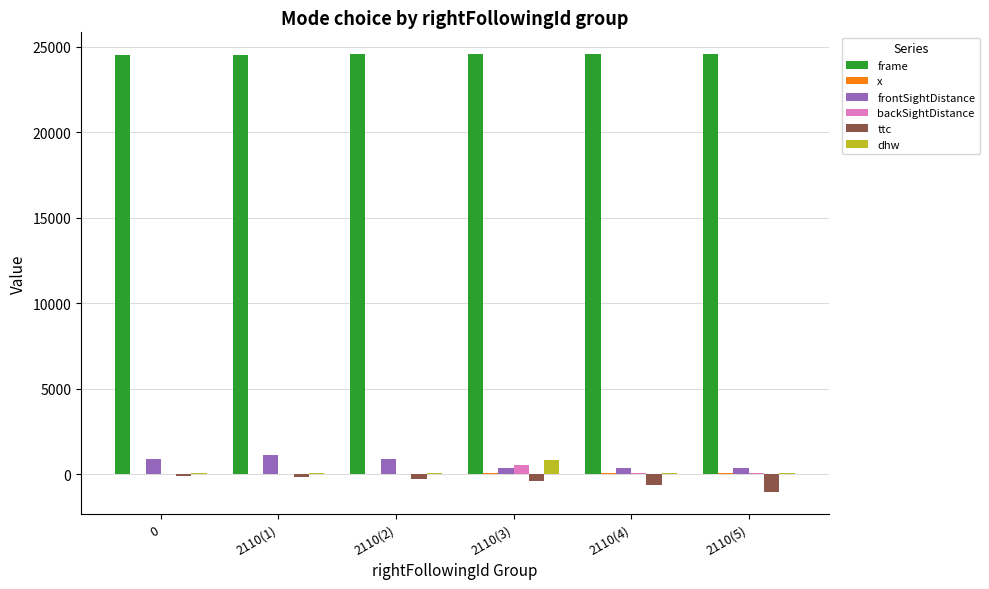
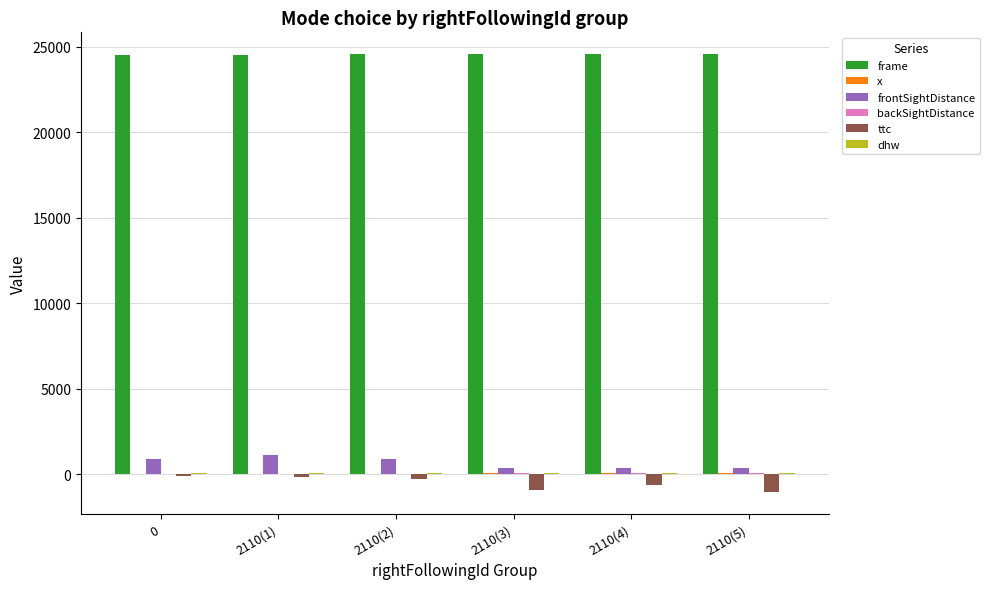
backSightDistance, 2110(3): 500 -> 0
ttc, 2110(3): -400 -> -900
dhw, 2110(3): 800 -> 100
